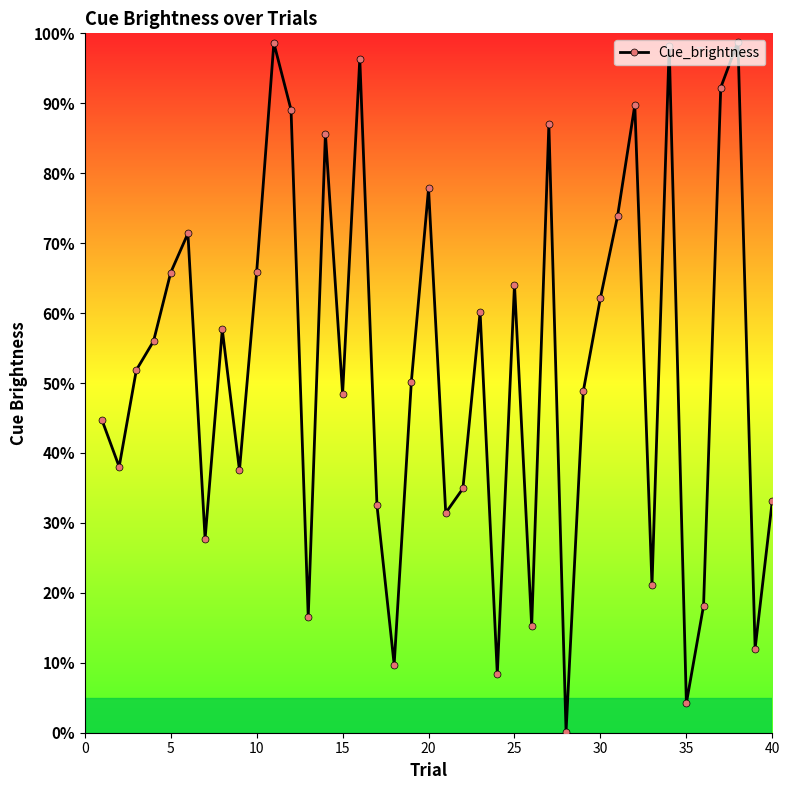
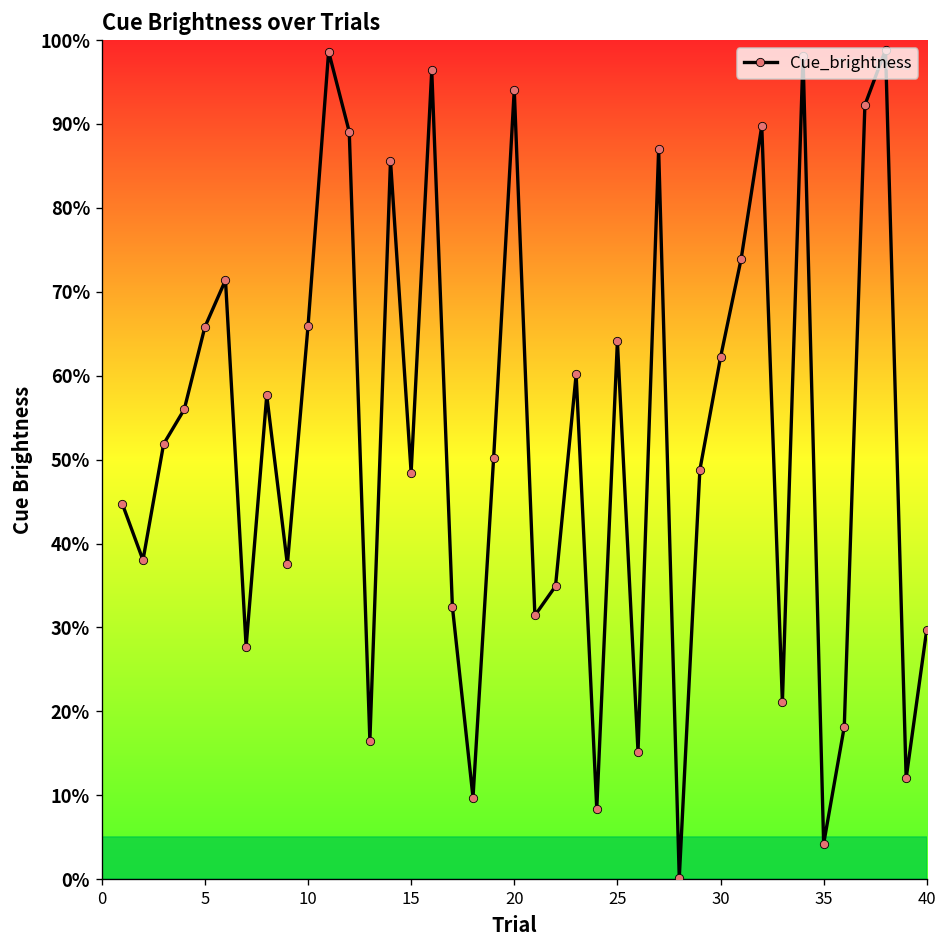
20: 78% -> 94%
40: 33% -> 30%
